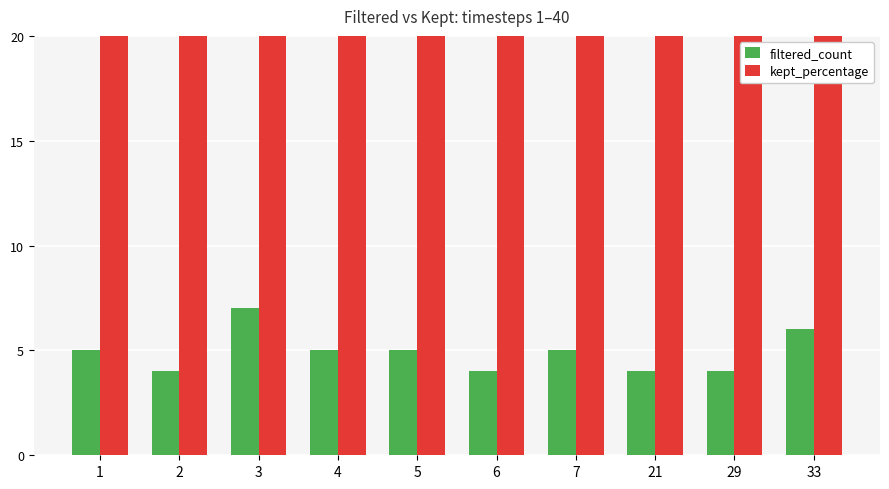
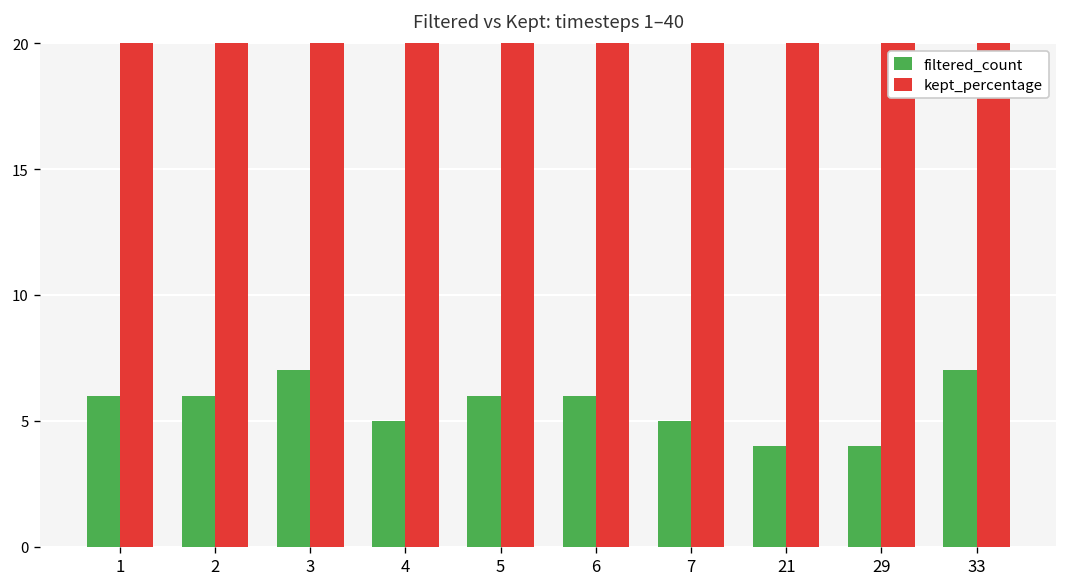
filtered_count, 1: 5 -> 6
filtered_count, 2: 4 -> 6
filtered_count, 5: 5 -> 6
filtered_count, 6: 4 -> 6
filtered_count, 33: 6 -> 7
